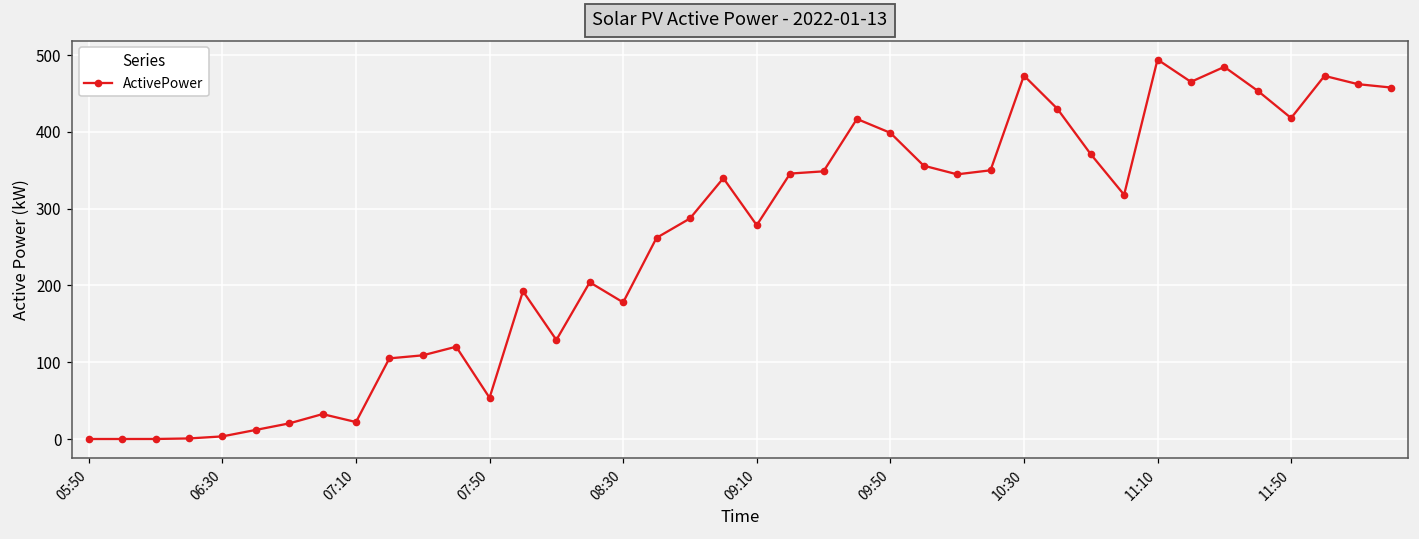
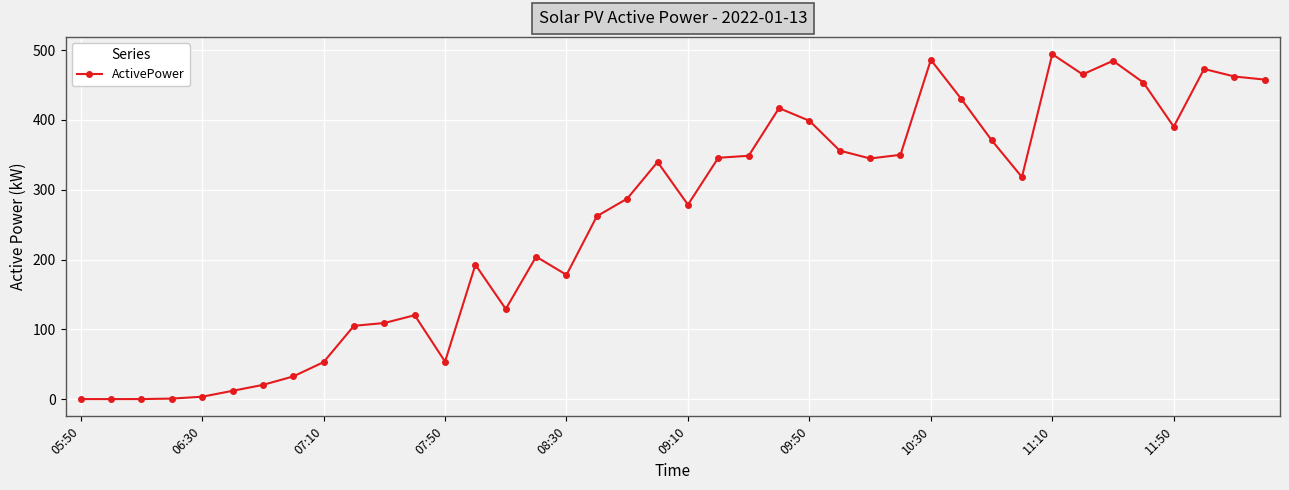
07:10: 20 -> 50
10:30: 470 -> 490
11:50: 420 -> 390
